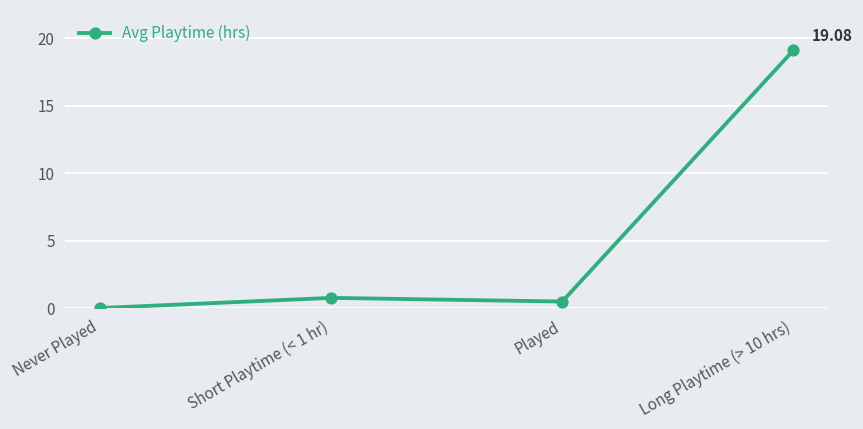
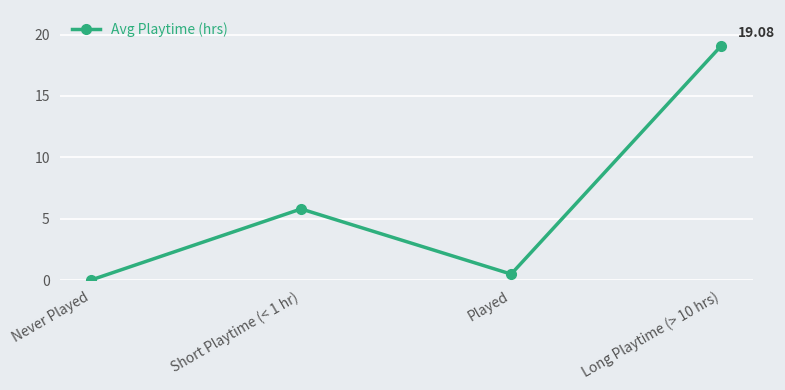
Short Playtime (< 1 hr): 0.8 -> 5.8
